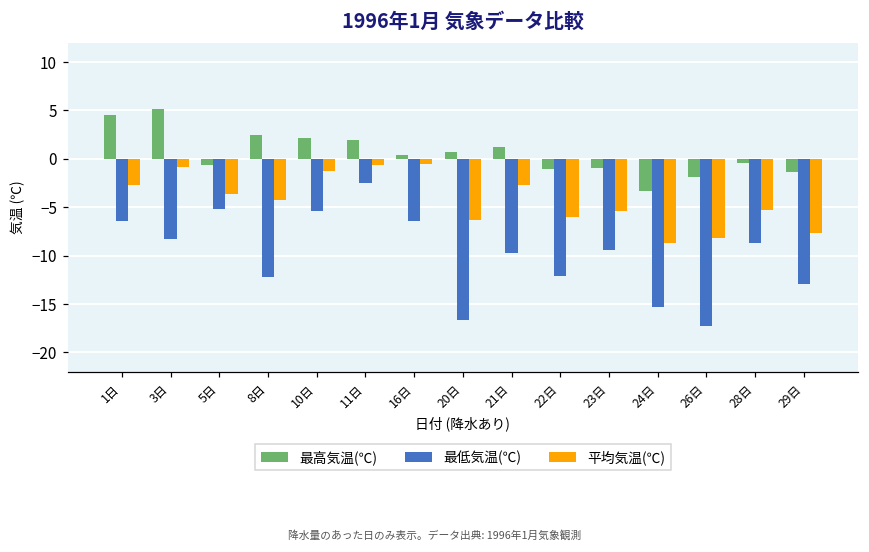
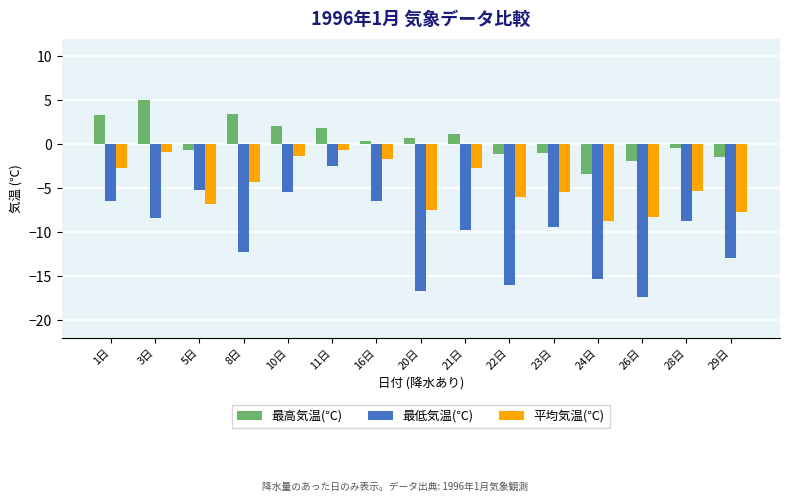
最高気温(℃), 1日: 5 -> 3
平均気温(℃), 5日: -4 -> -7
最高気温(℃), 8日: 3 -> 4
平均気温(℃), 16日: -1 -> -2
平均気温(℃), 20日: -6 -> -8
最低気温(℃), 22日: -12 -> -16
